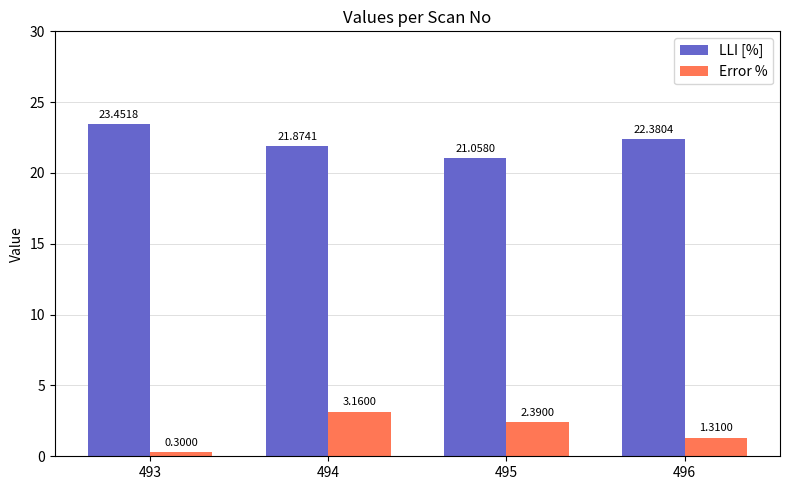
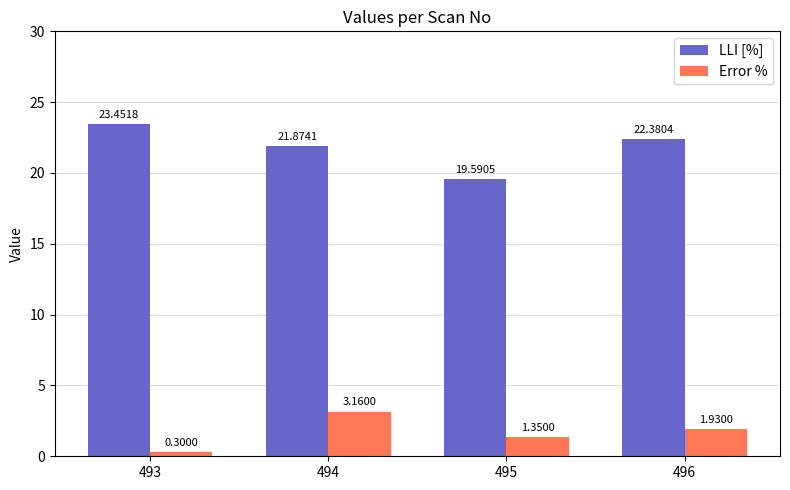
LLI [%], 495: 21.0580 -> 19.5905
Error %, 495: 2.3900 -> 1.3500
Error %, 496: 1.3100 -> 1.9300
